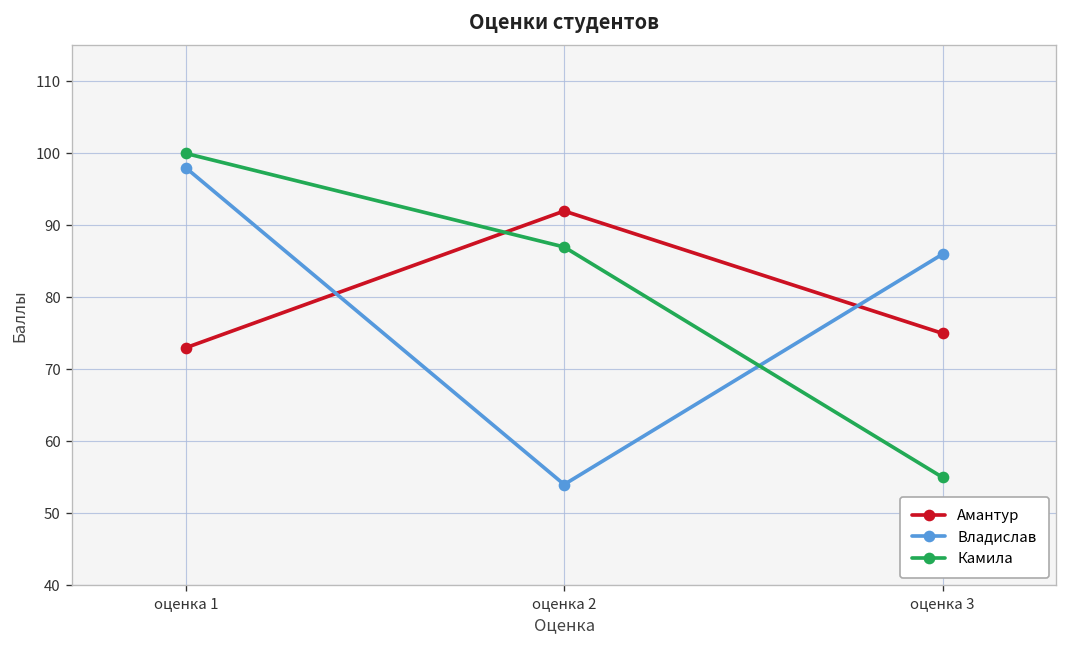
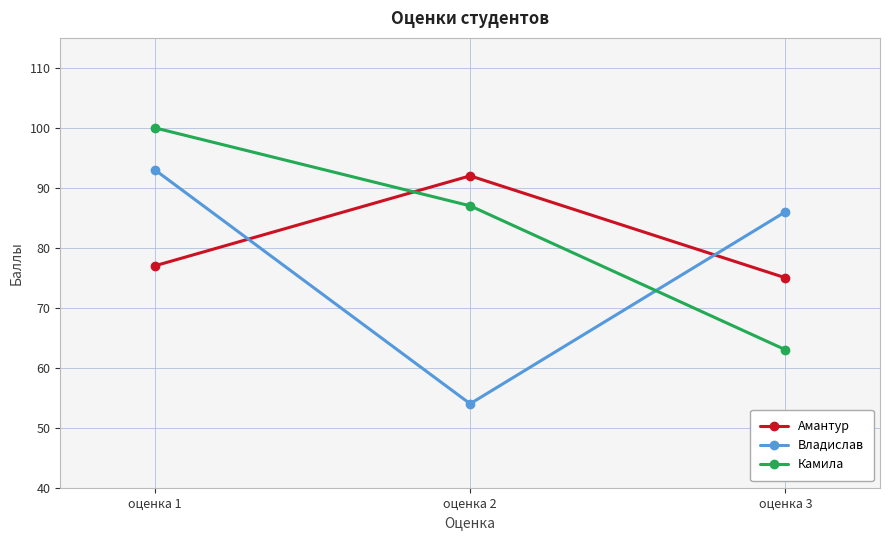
Амантур, оценка 1: 73 -> 77
Владислав, оценка 1: 98 -> 93
Камила, оценка 3: 55 -> 63
